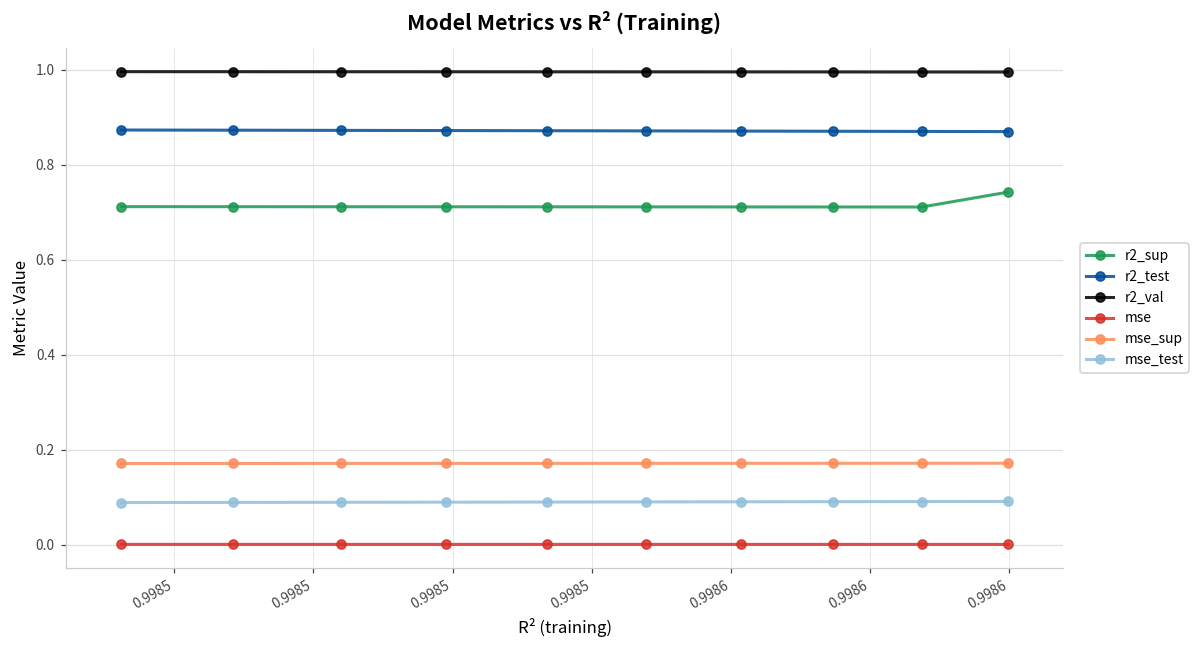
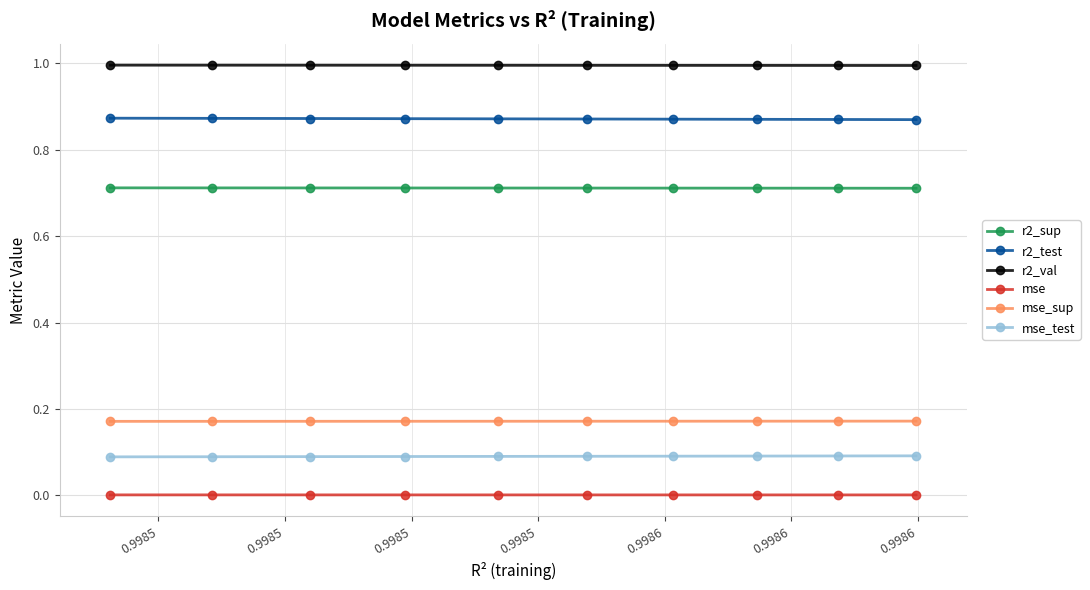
r2_sup, 0.9986: 0.74 -> 0.71
